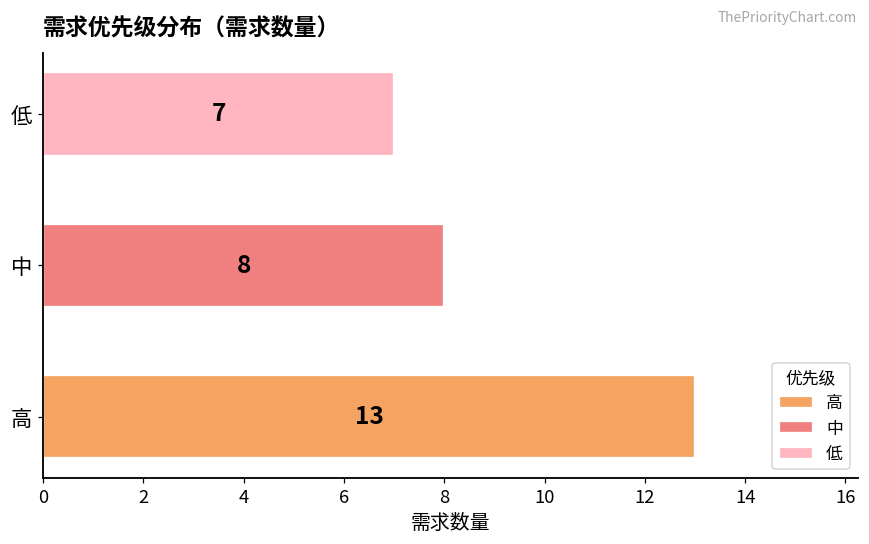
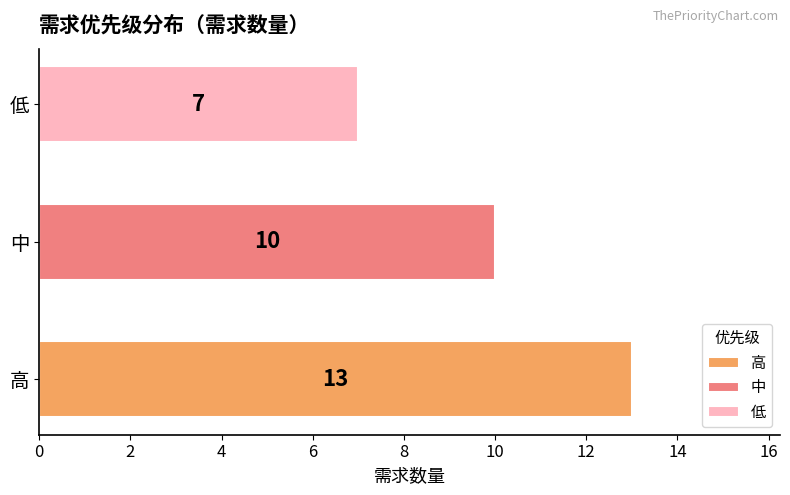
中: 8 -> 10
